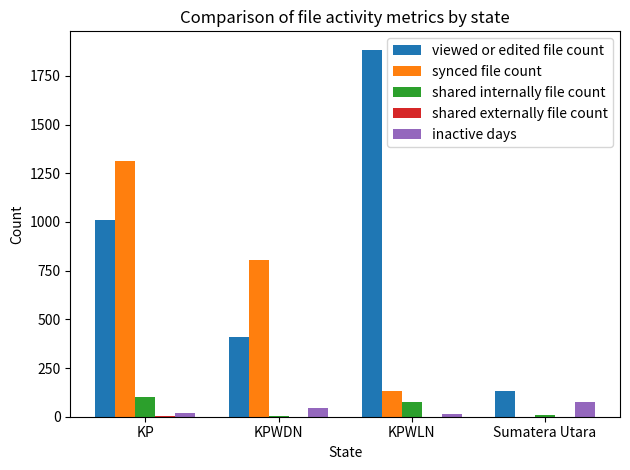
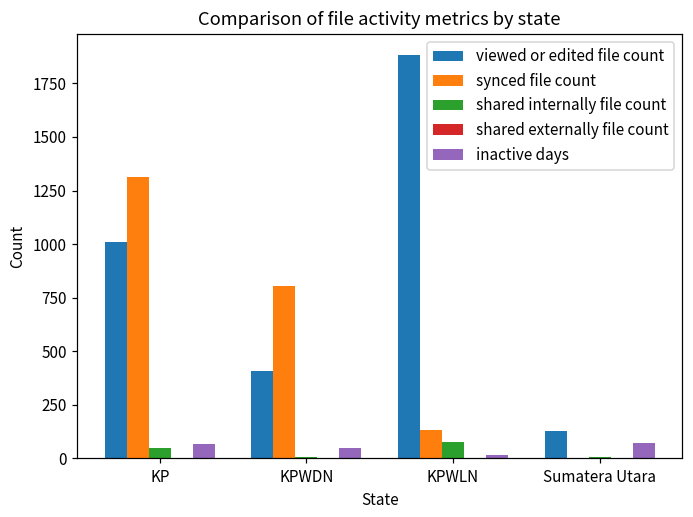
shared internally file count, KP: 100 -> 50
inactive days, KP: 20 -> 70
